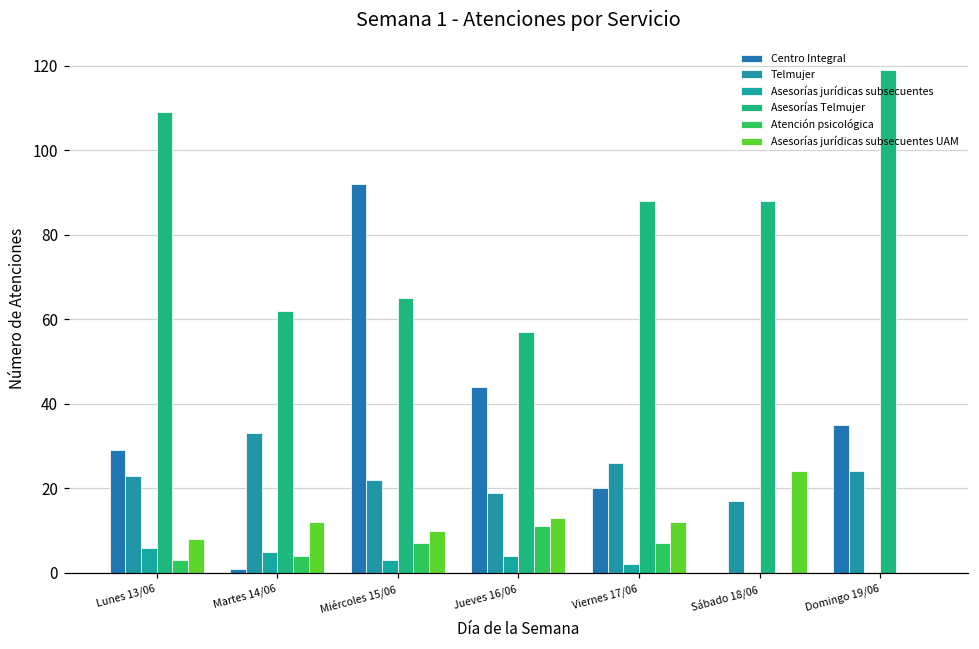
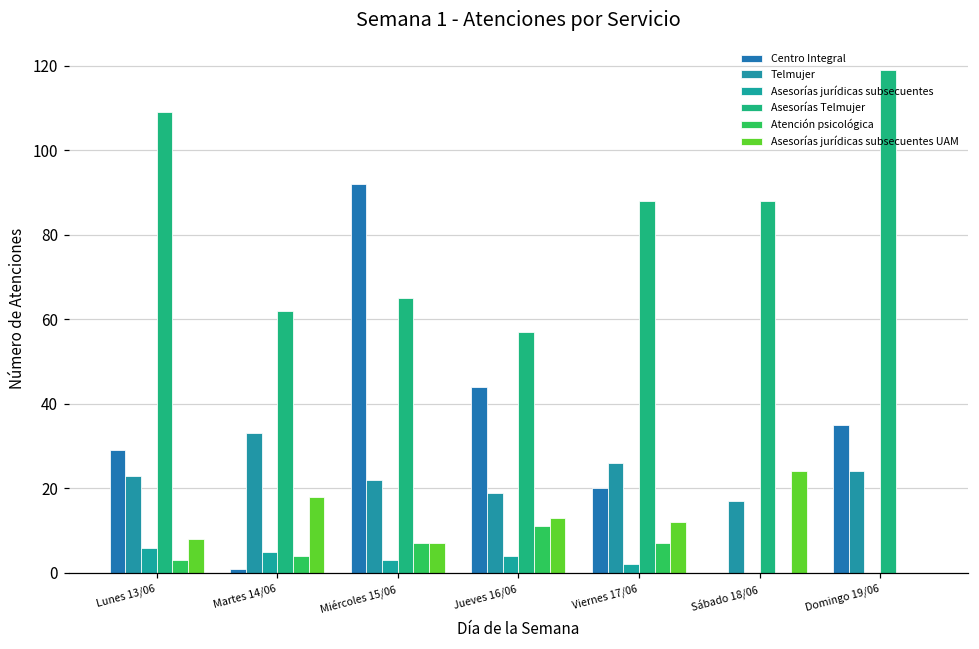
Asesorías jurídicas subsecuentes UAM, Martes 14/06: 12 -> 18
Asesorías jurídicas subsecuentes UAM, Miércoles 15/06: 10 -> 7
